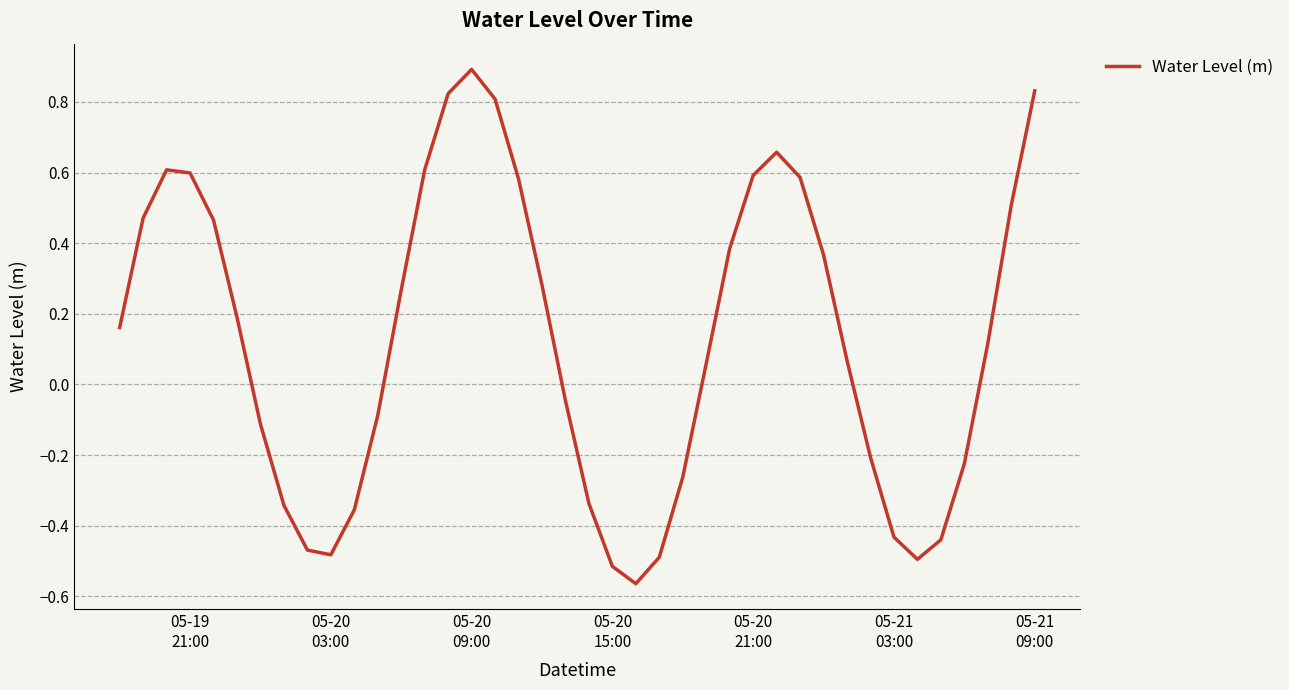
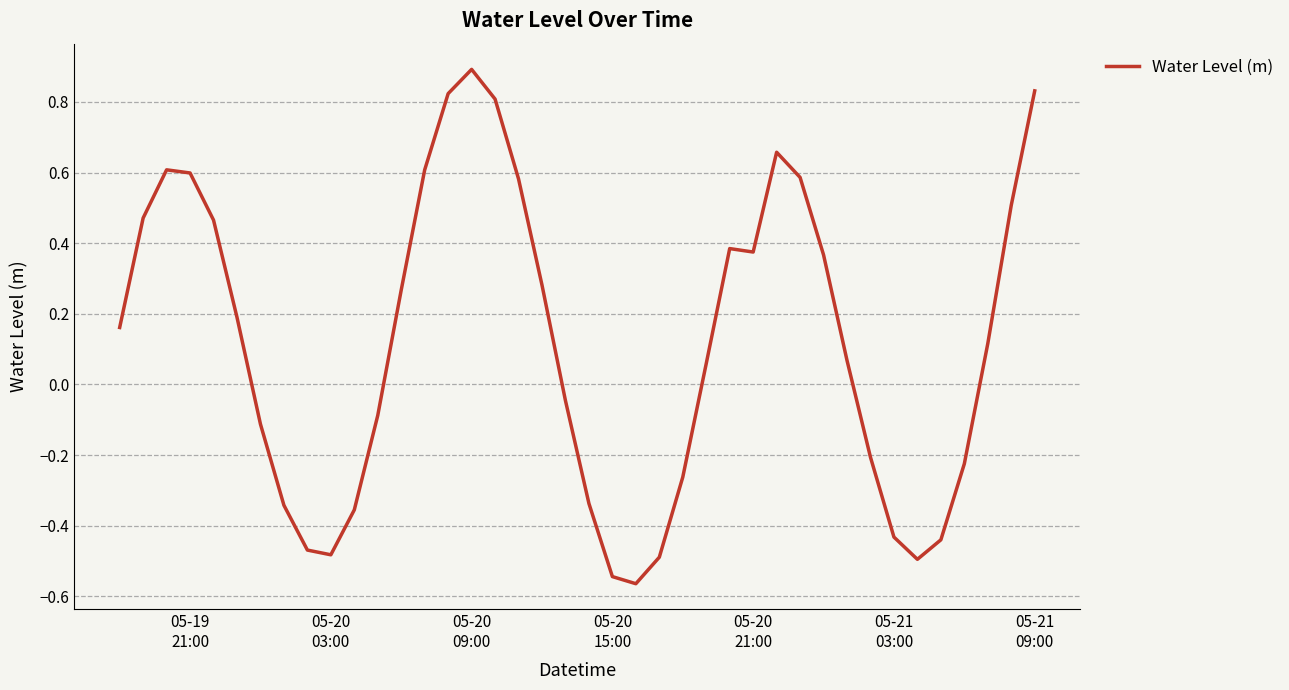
05-20 15:00: -0.52 -> -0.54
05-20 21:00: 0.59 -> 0.37
